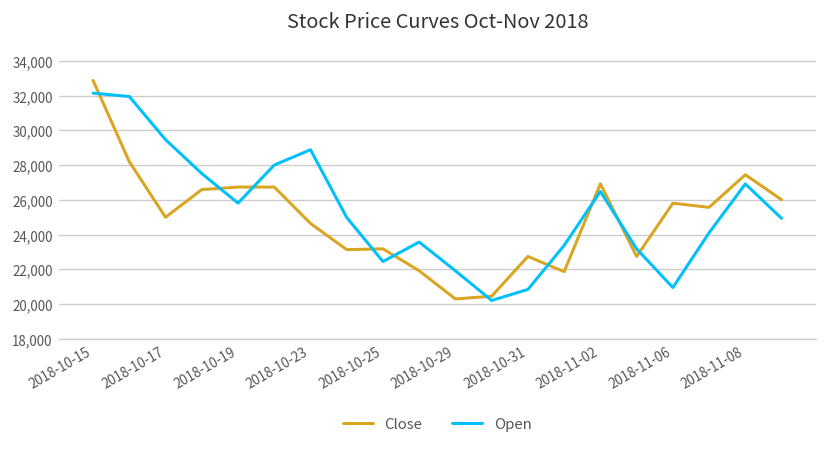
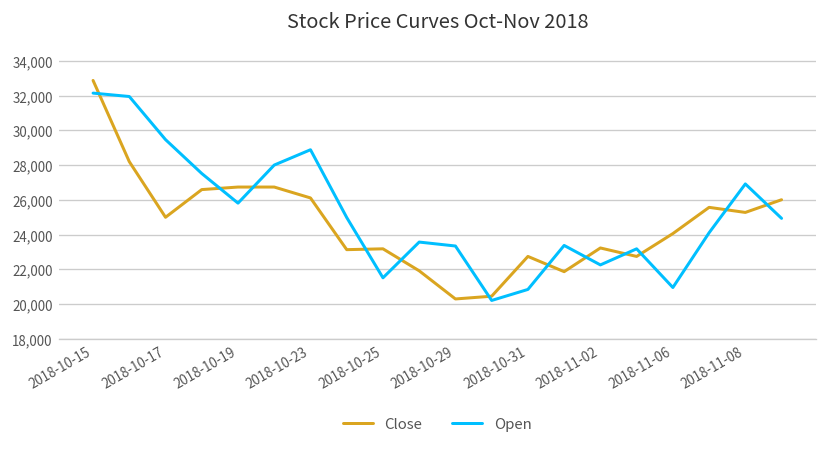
Close, 2018-10-23: 24,600 -> 26,100
Open, 2018-10-25: 22,500 -> 21,500
Open, 2018-10-29: 21,900 -> 23,300
Close, 2018-11-02: 26,900 -> 23,200
Open, 2018-11-02: 26,500 -> 22,300
Close, 2018-11-06: 25,800 -> 24,100
Close, 2018-11-08: 27,500 -> 25,300
